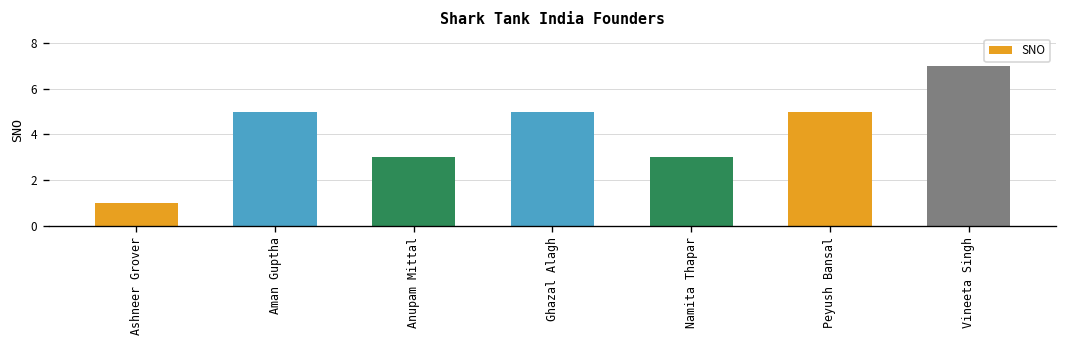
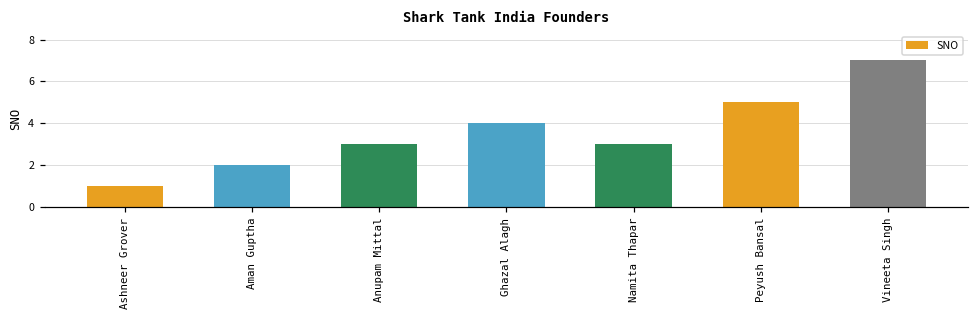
Aman Guptha: 5 -> 2
Ghazal Alagh: 5 -> 4
